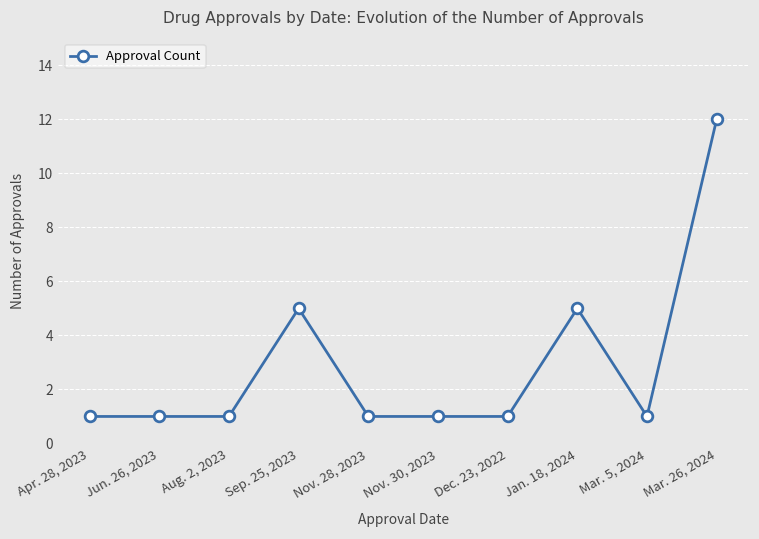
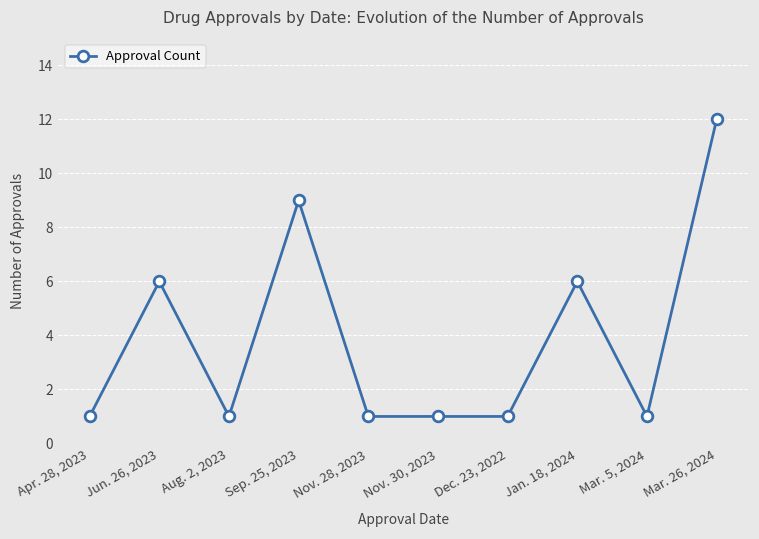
Jun. 26, 2023: 1 -> 6
Sep. 25, 2023: 5 -> 9
Jan. 18, 2024: 5 -> 6
